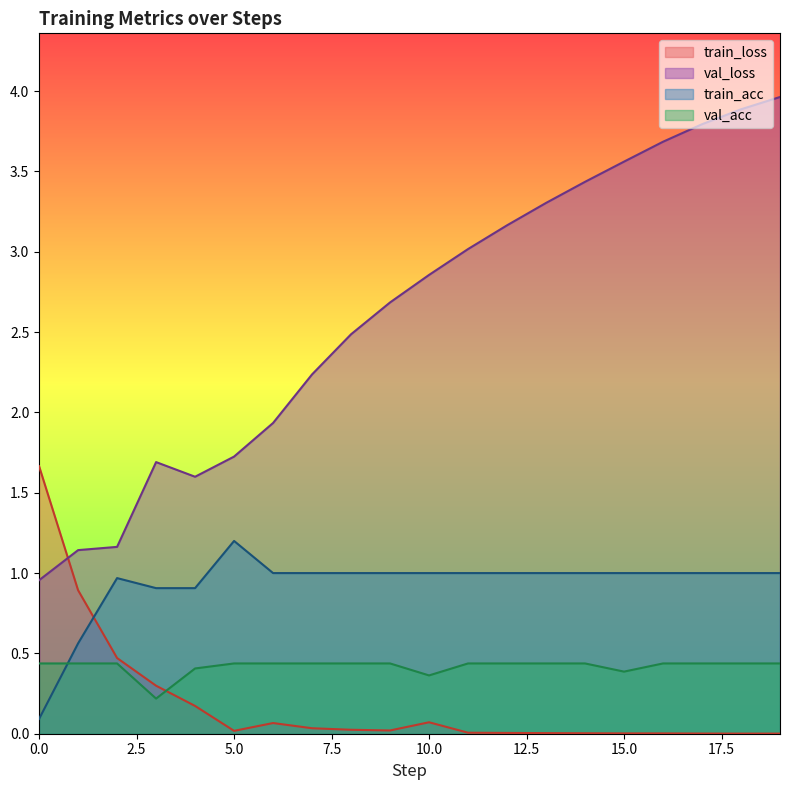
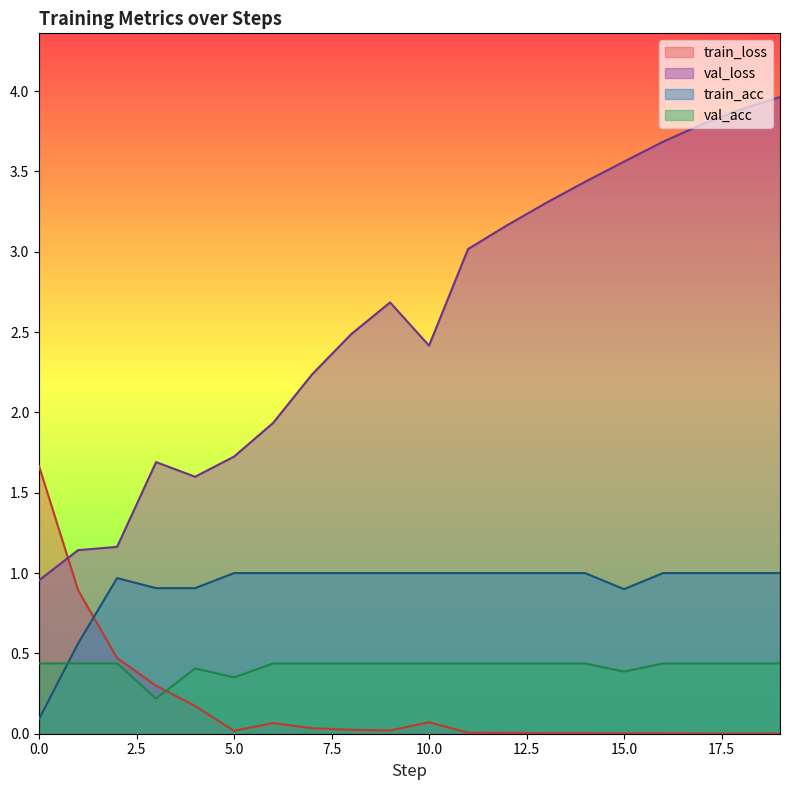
train_acc, 5.0: 1.2 -> 1.0
val_acc, 5.0: 0.44 -> 0.35
val_loss, 10.0: 2.86 -> 2.42
val_acc, 10.0: 0.36 -> 0.44
train_acc, 15.0: 1.0 -> 0.9
